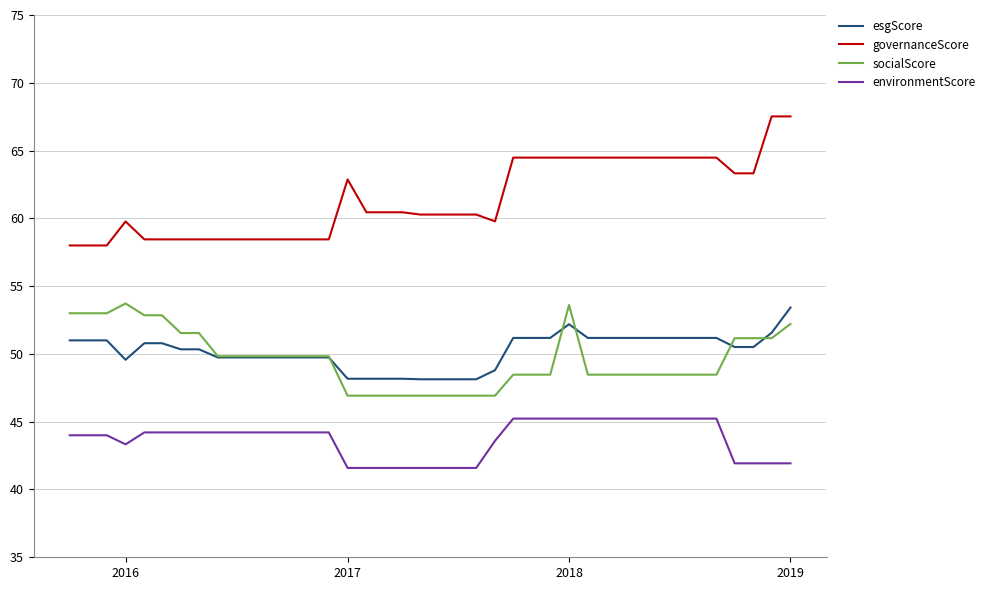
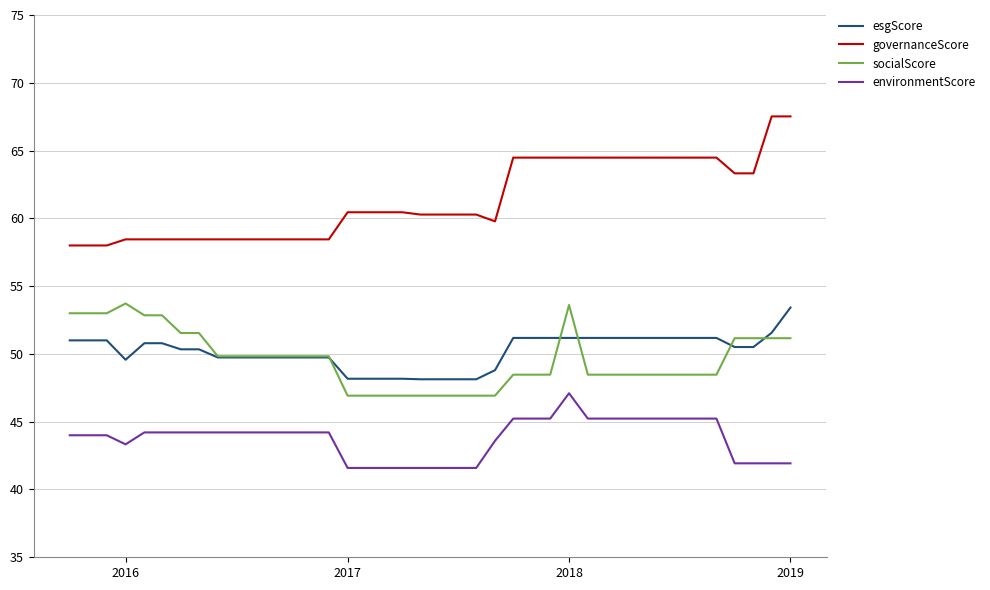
governanceScore, 2016: 59.8 -> 58.5
governanceScore, 2017: 62.9 -> 60.5
esgScore, 2018: 52.2 -> 51.2
environmentScore, 2018: 45.2 -> 47.1
socialScore, 2019: 52.2 -> 51.2
